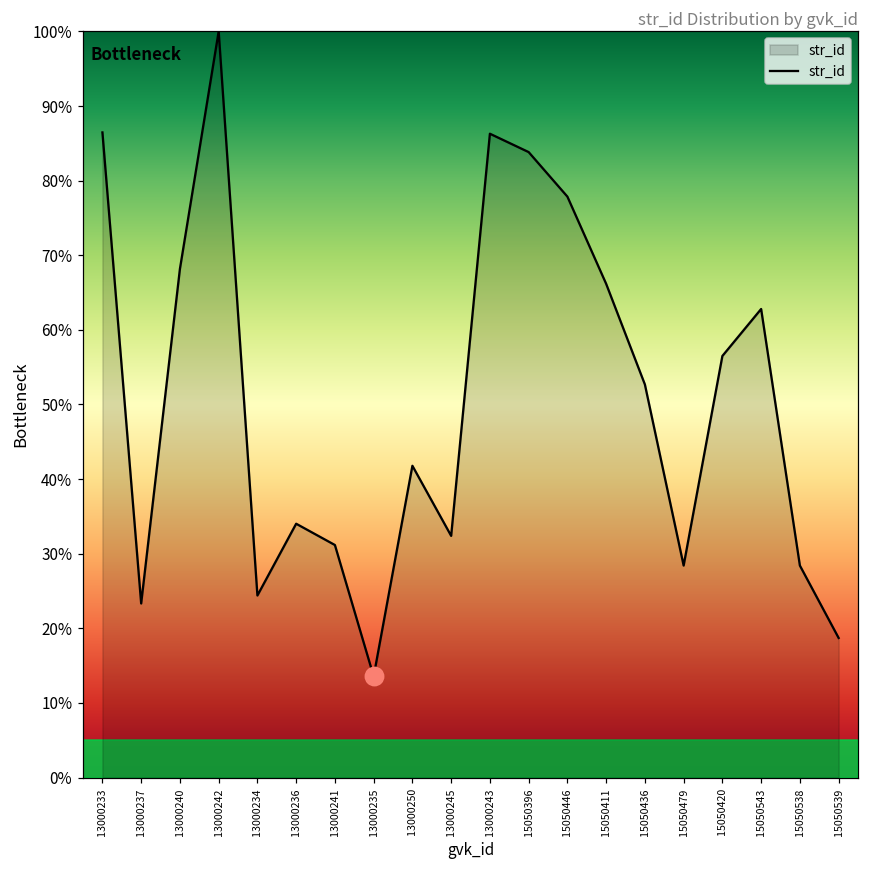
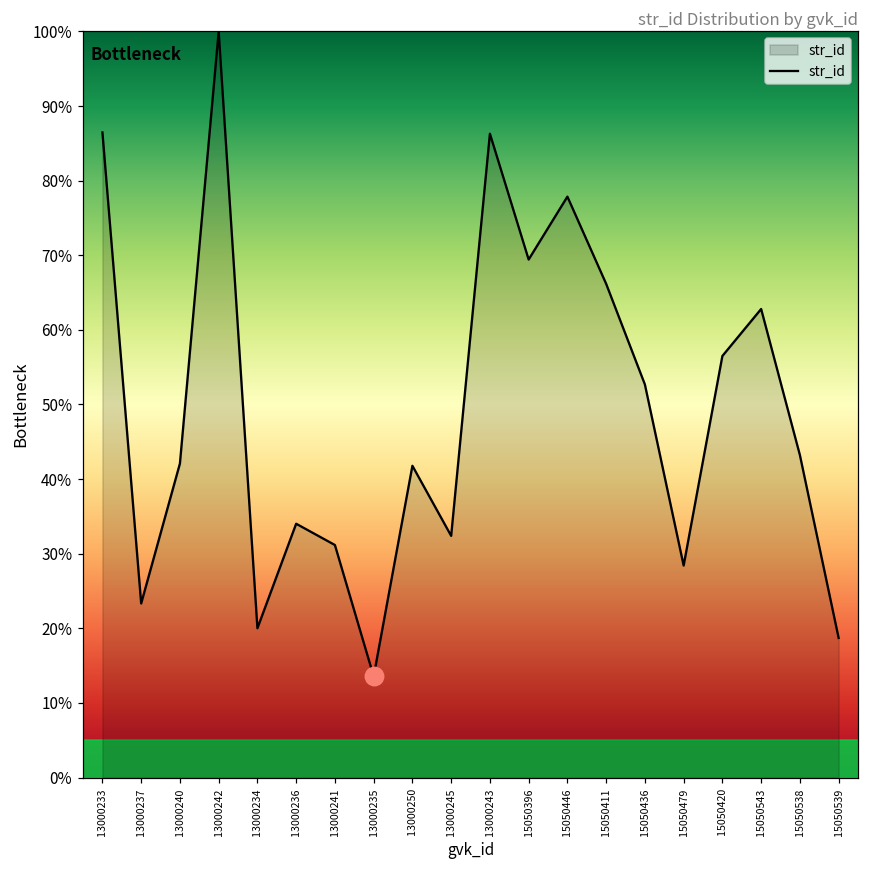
str_id, 13000240: 68% -> 42%
str_id, 13000234: 24% -> 20%
str_id, 15050396: 84% -> 69%
str_id, 15050538: 28% -> 43%
